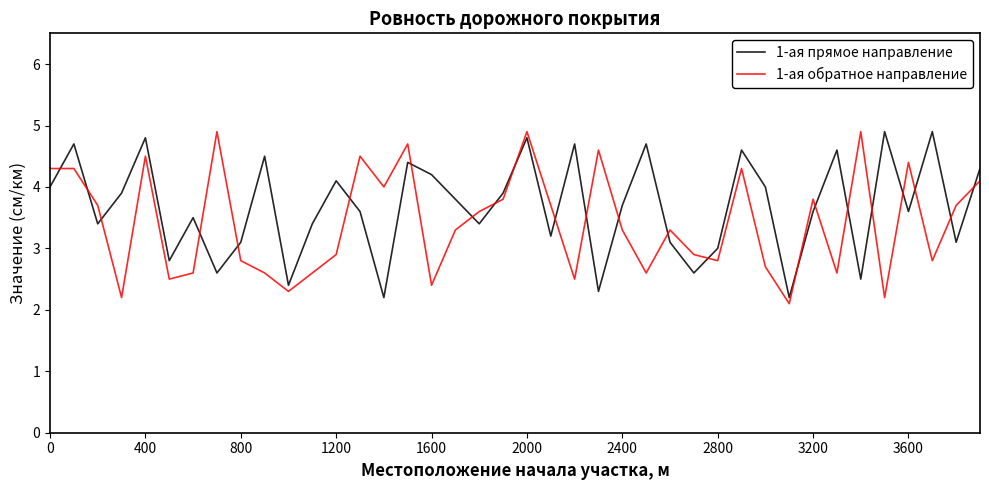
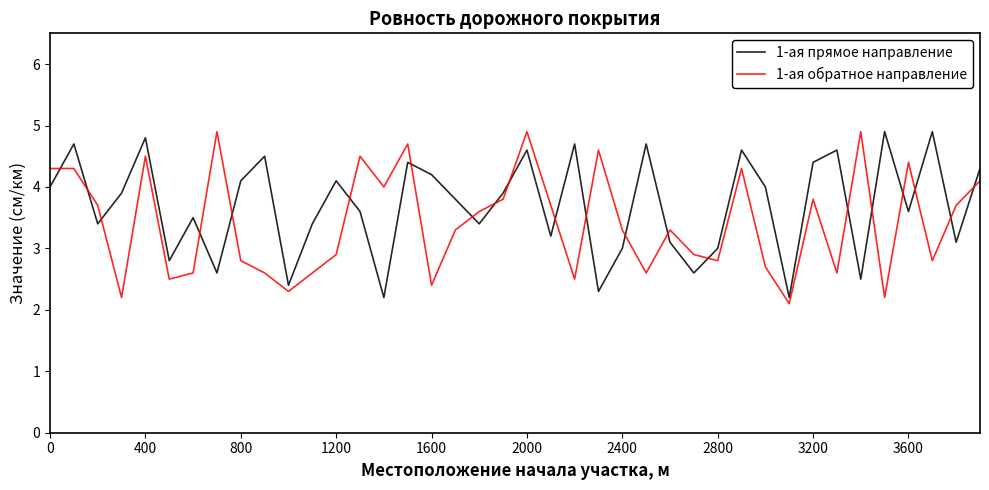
1-ая прямое направление, 800: 3.1 -> 4.1
1-ая прямое направление, 2000: 4.8 -> 4.6
1-ая прямое направление, 2400: 3.7 -> 3.0
1-ая прямое направление, 3200: 3.6 -> 4.4
